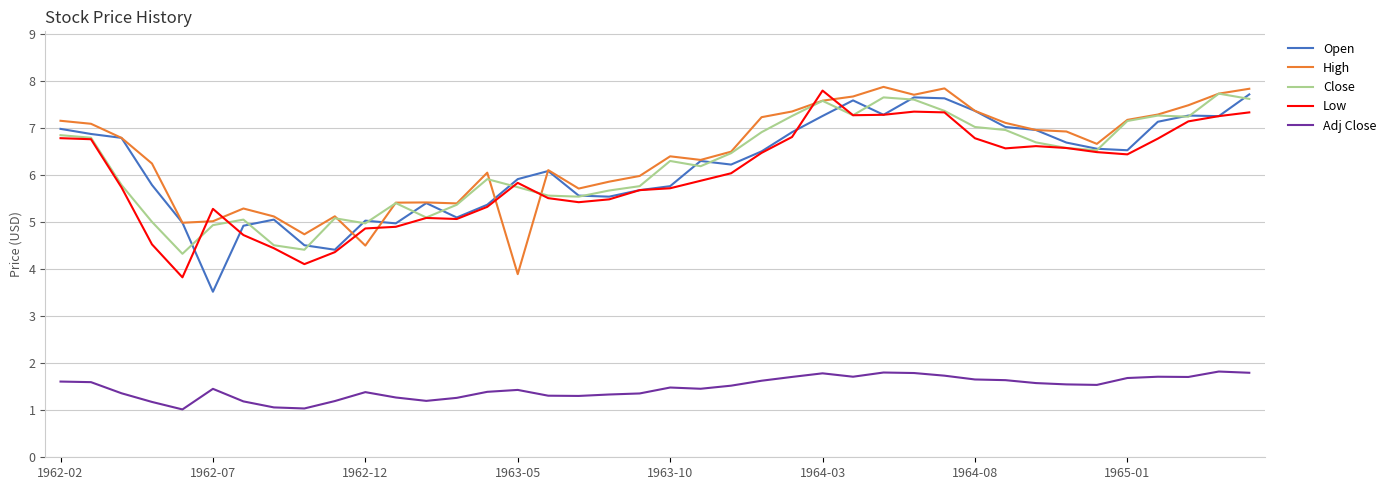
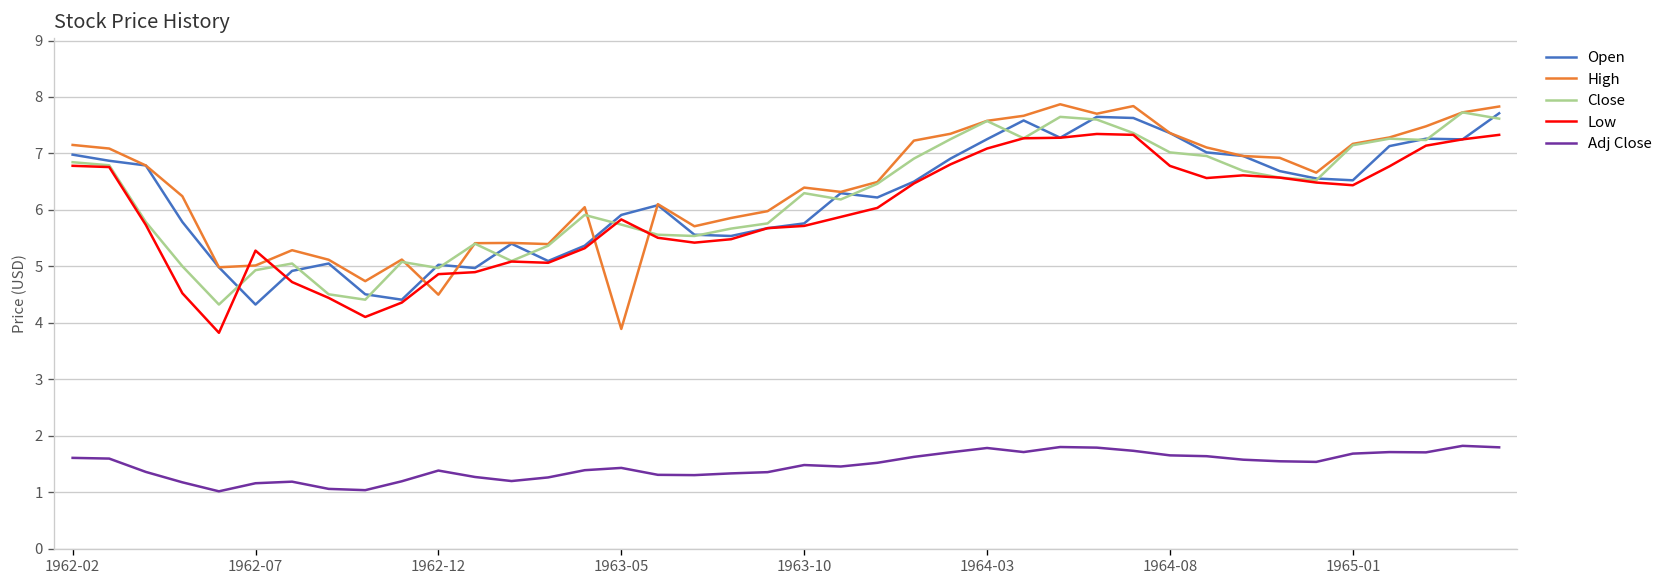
Open, 1962-07: 3.5 -> 4.3
Adj Close, 1962-07: 1.5 -> 1.2
Low, 1964-03: 7.8 -> 7.1
